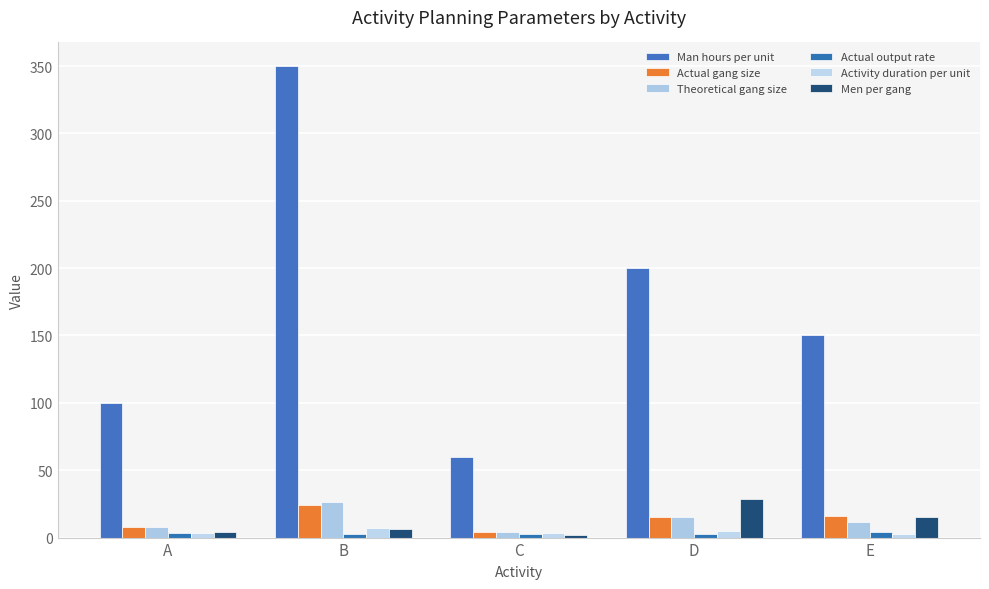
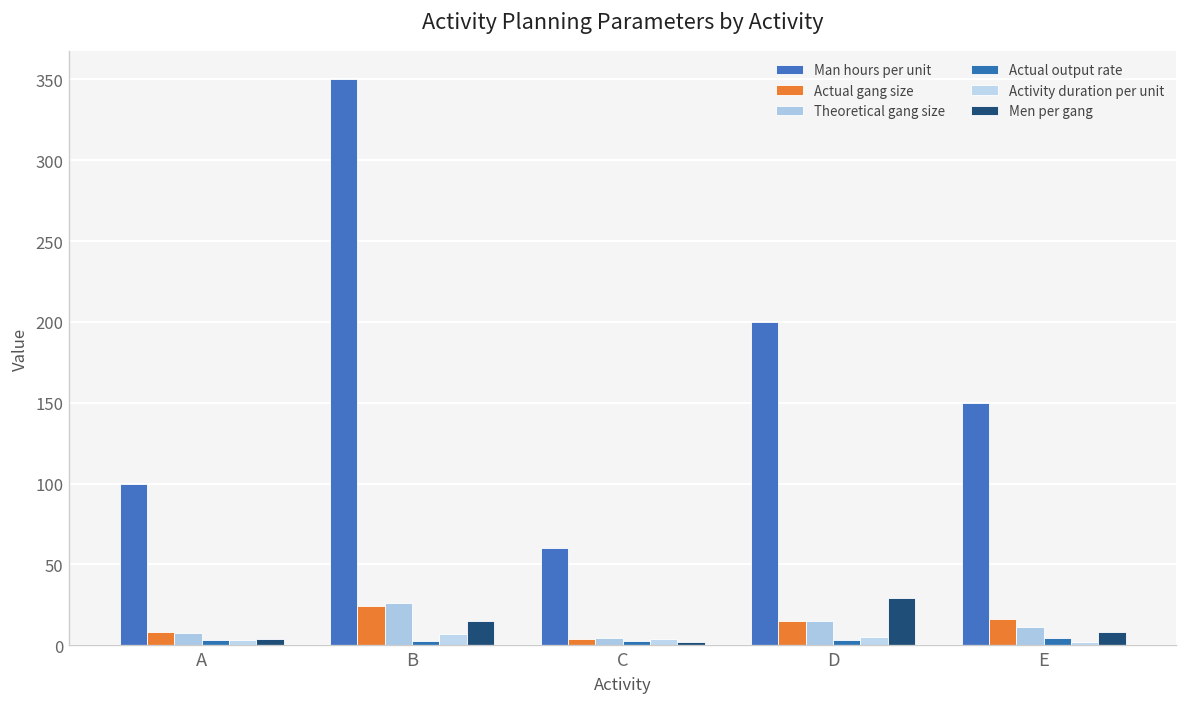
Men per gang, B: 6 -> 15
Men per gang, E: 15 -> 8
